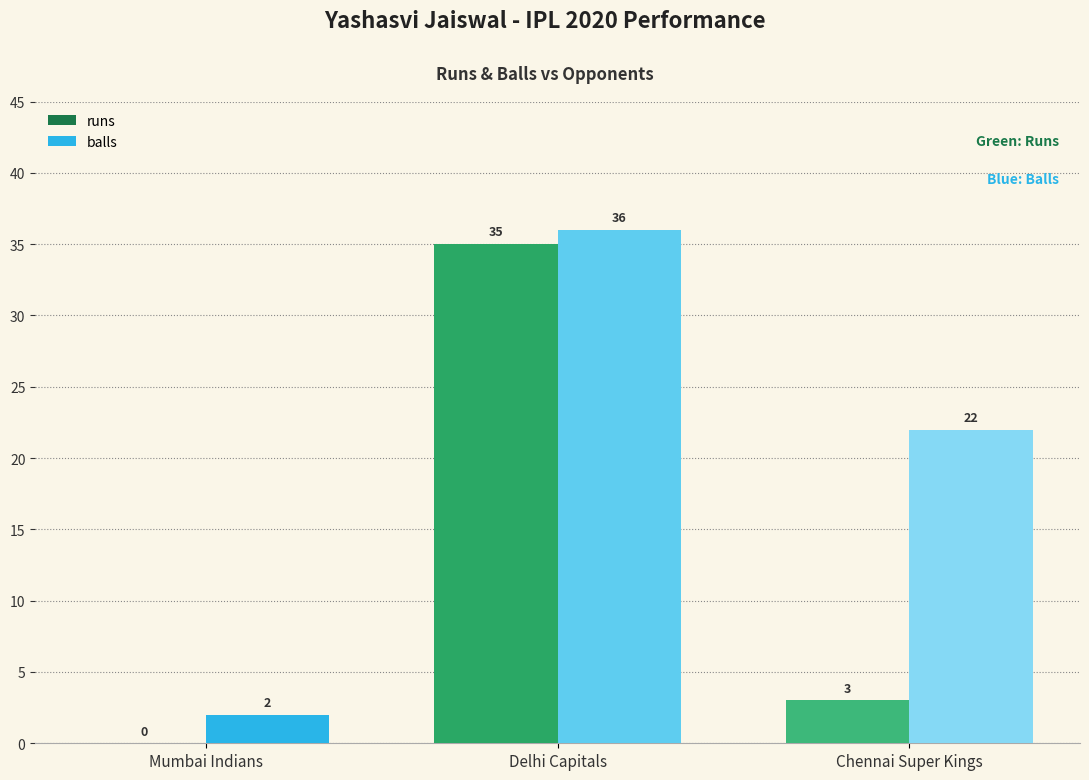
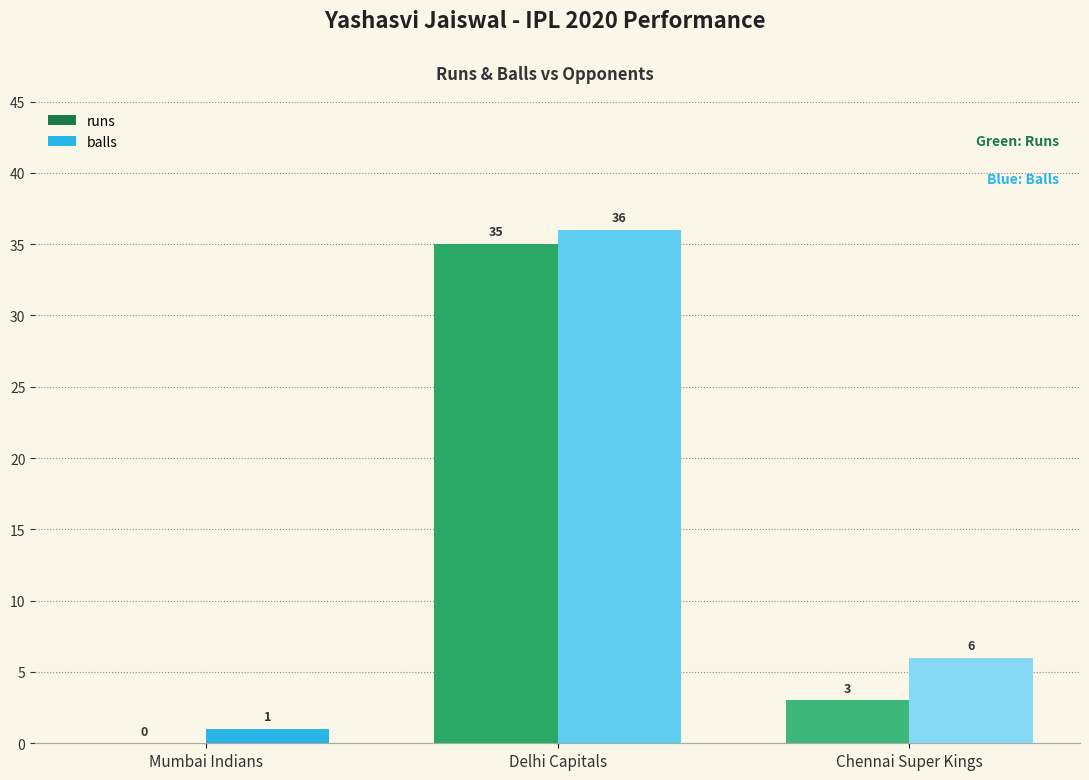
balls, Mumbai Indians: 2 -> 1
balls, Chennai Super Kings: 22 -> 6
